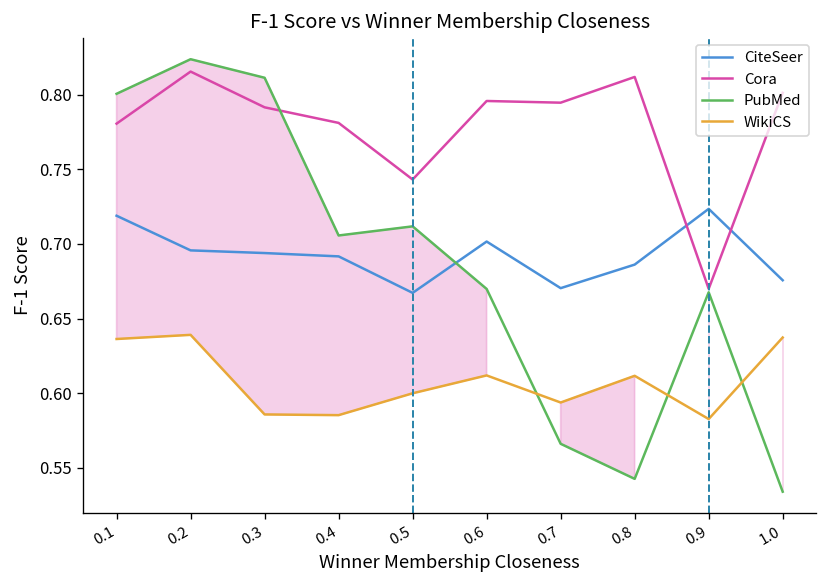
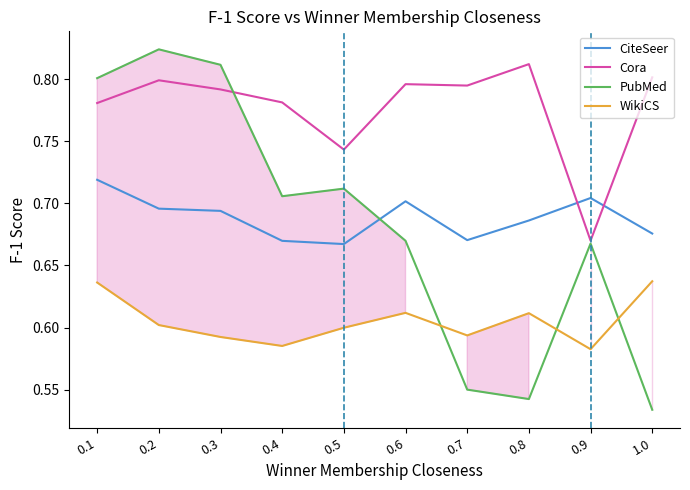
Cora, 0.2: 0.816 -> 0.799
WikiCS, 0.2: 0.639 -> 0.602
WikiCS, 0.3: 0.586 -> 0.592
CiteSeer, 0.4: 0.692 -> 0.670
PubMed, 0.7: 0.566 -> 0.550
CiteSeer, 0.9: 0.724 -> 0.704
